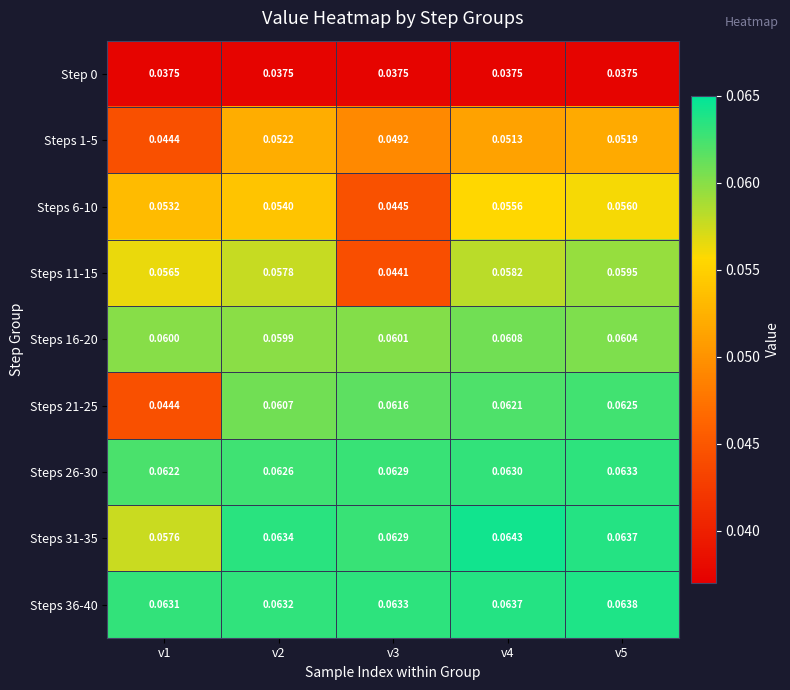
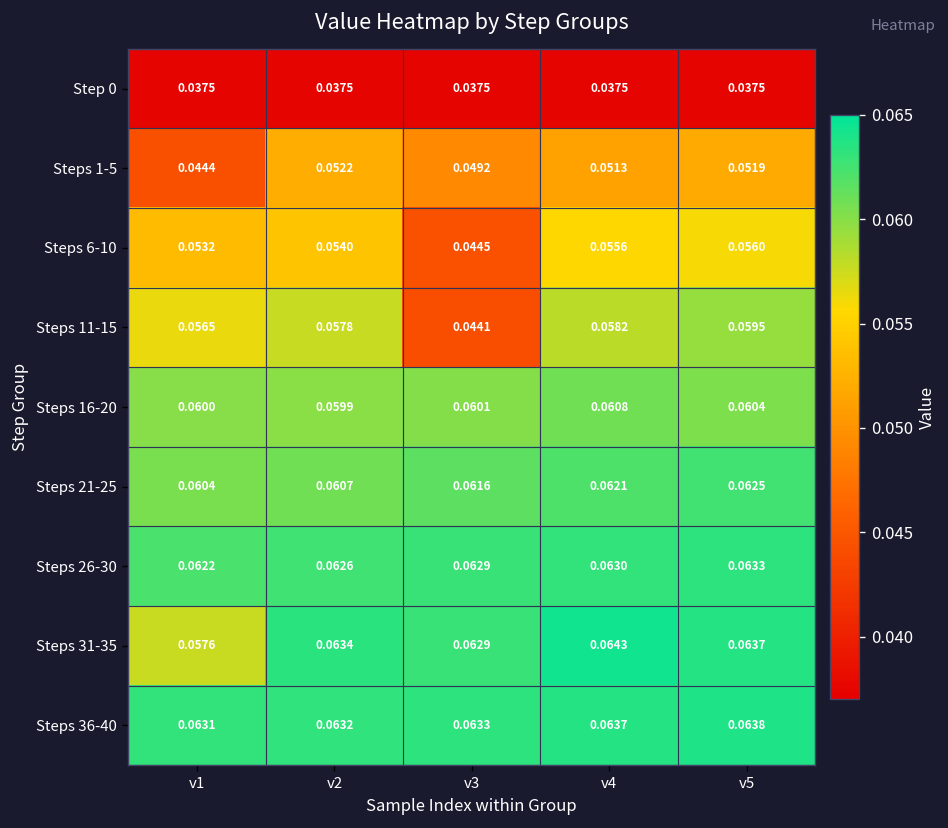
Steps 21-25, v1: 0.0444 -> 0.0604
